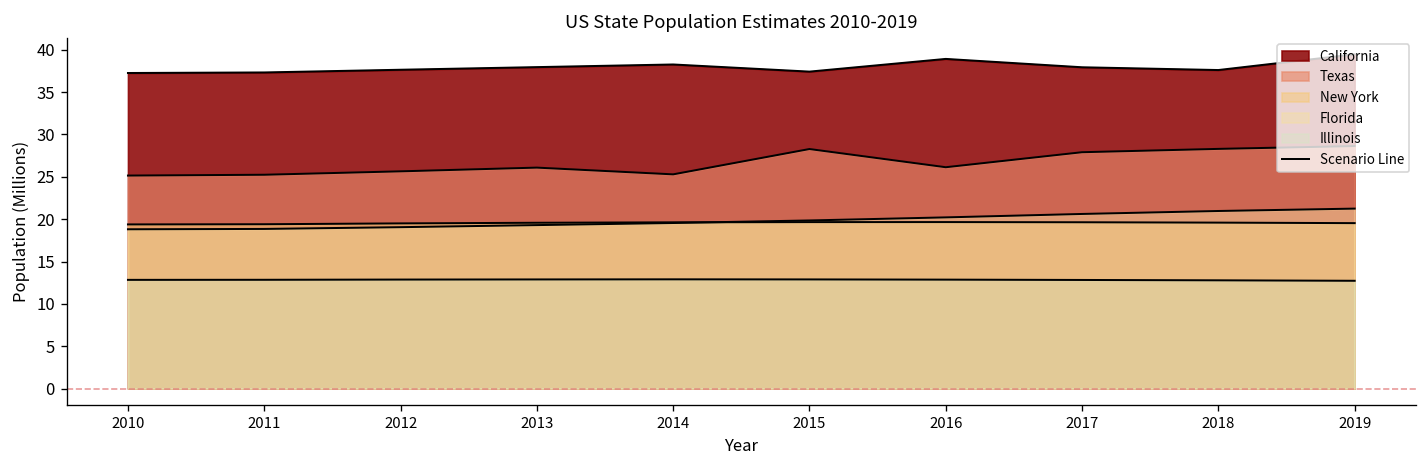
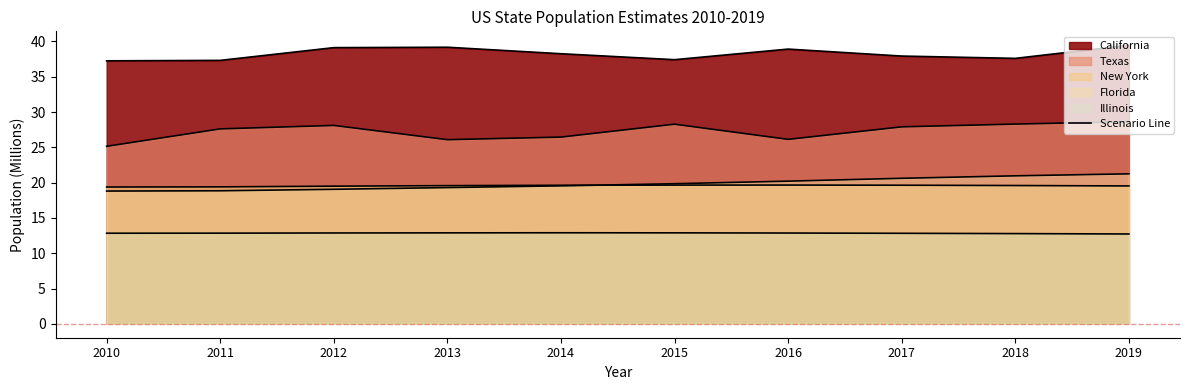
Texas, 2011: 25 -> 28
California, 2012: 38 -> 39
Texas, 2012: 26 -> 28
California, 2013: 38 -> 39
Texas, 2014: 25 -> 26
